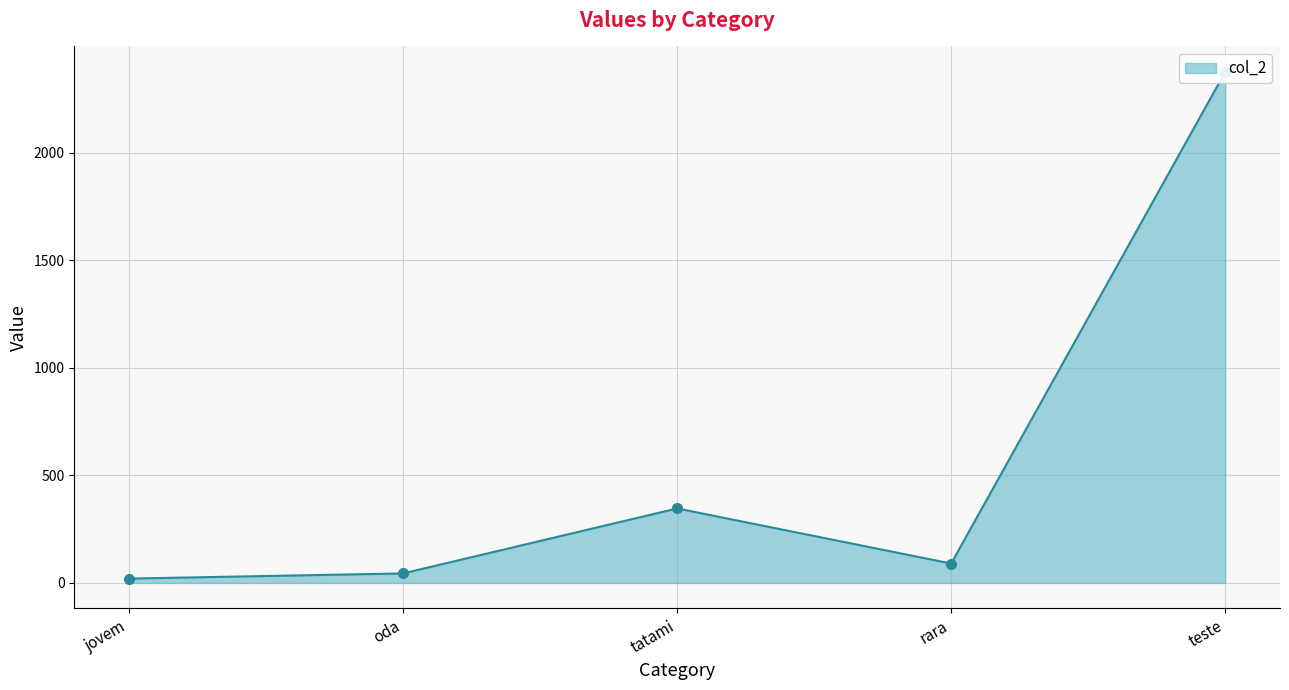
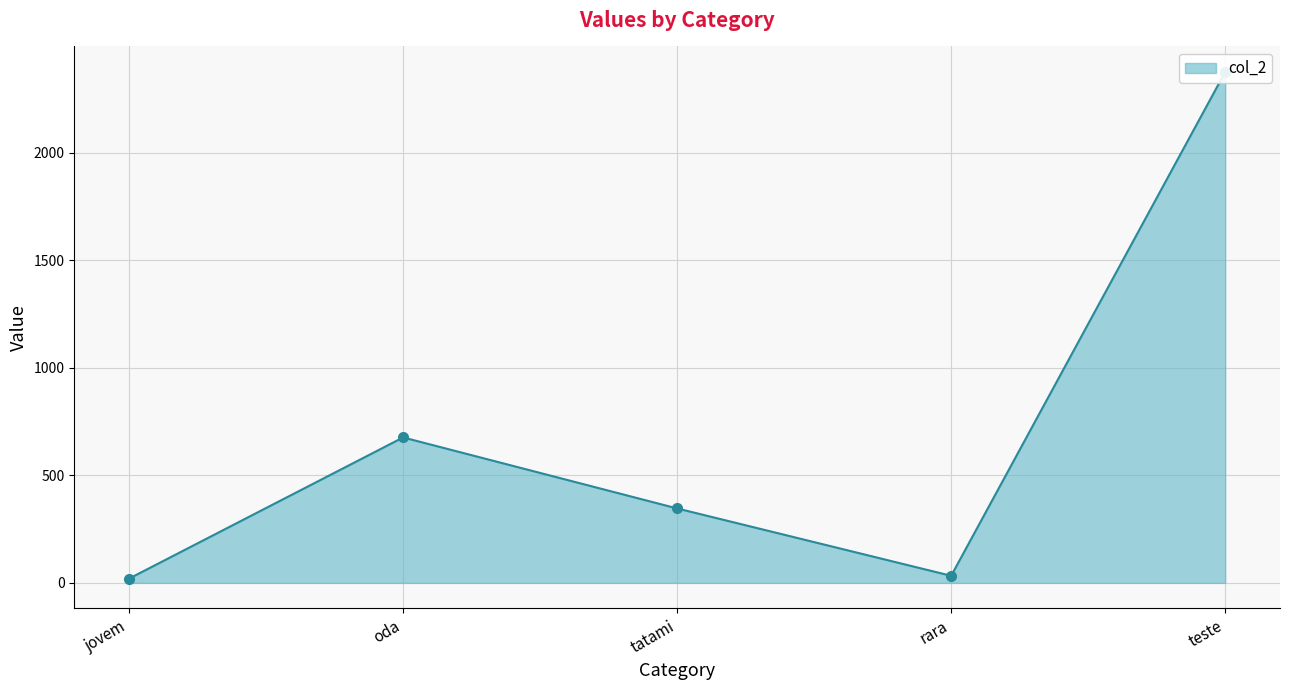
oda: 40 -> 680
rara: 90 -> 30
